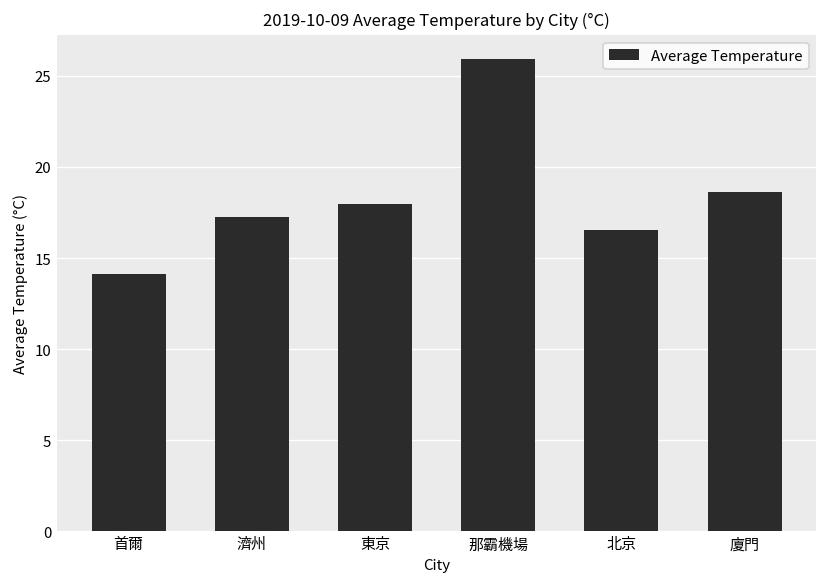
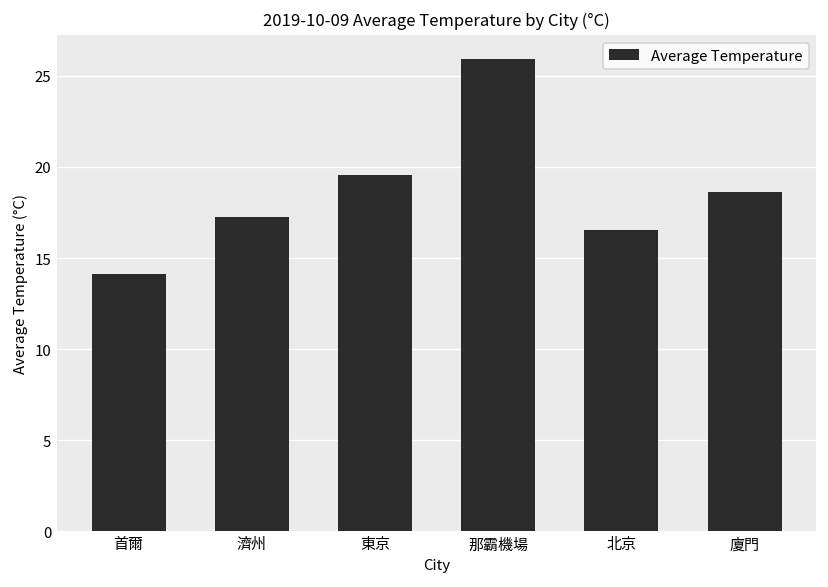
東京: 18.0 -> 19.5
